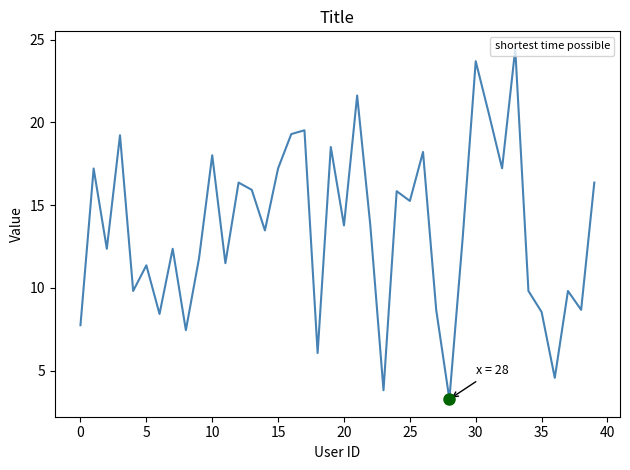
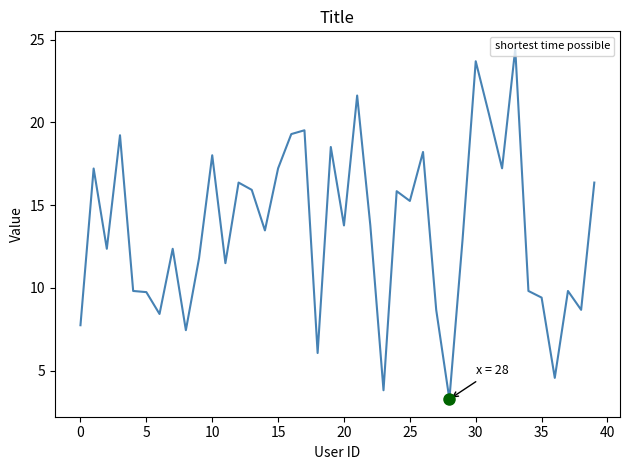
shortest time possible, 5: 11.4 -> 9.8
shortest time possible, 35: 8.6 -> 9.4
